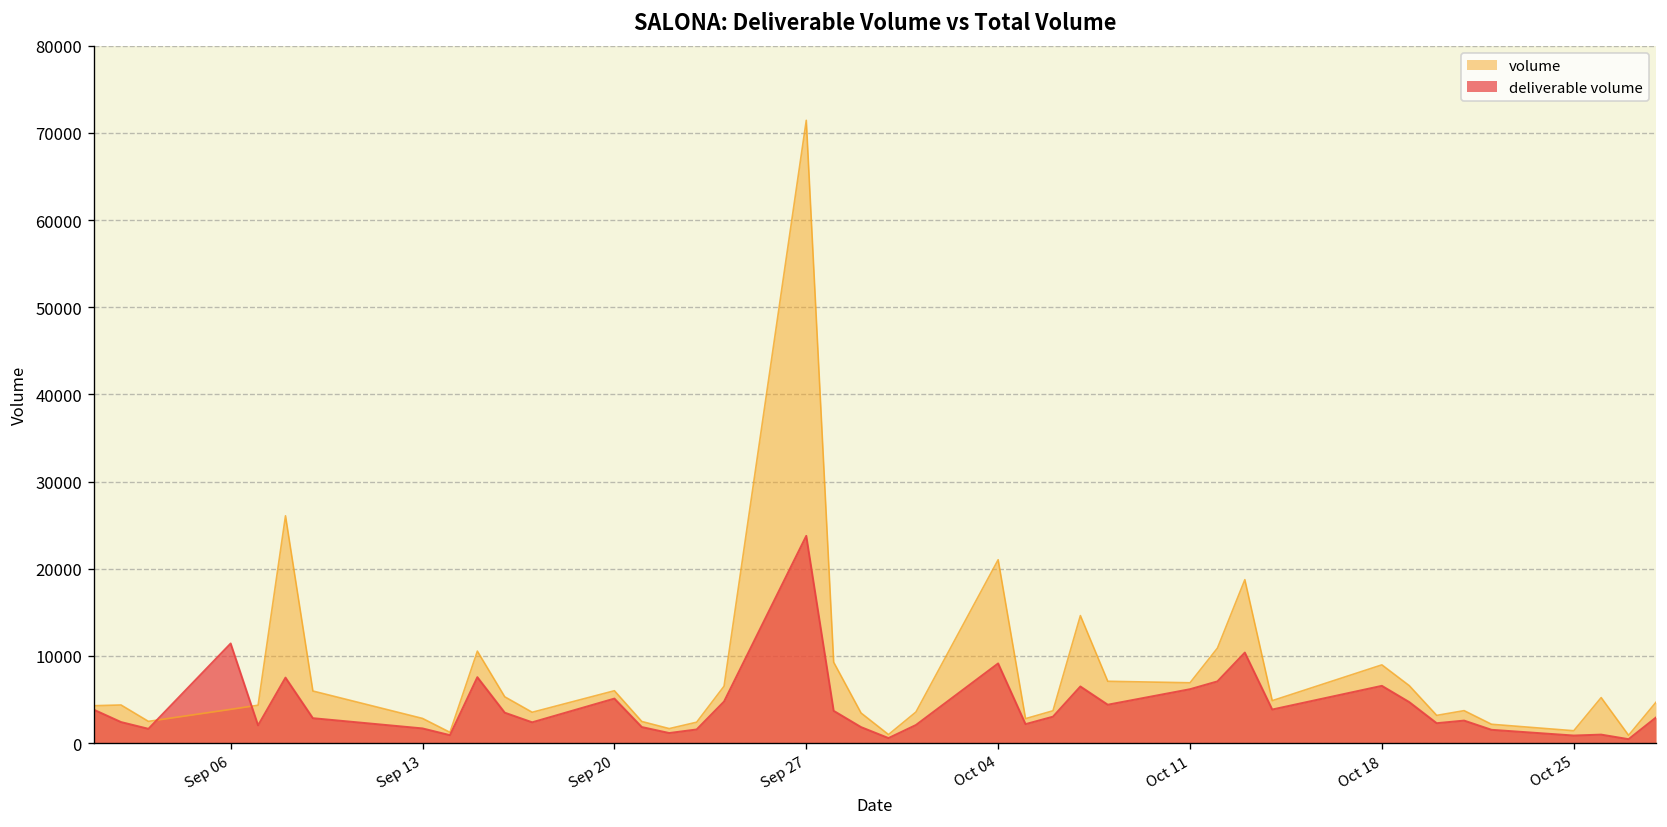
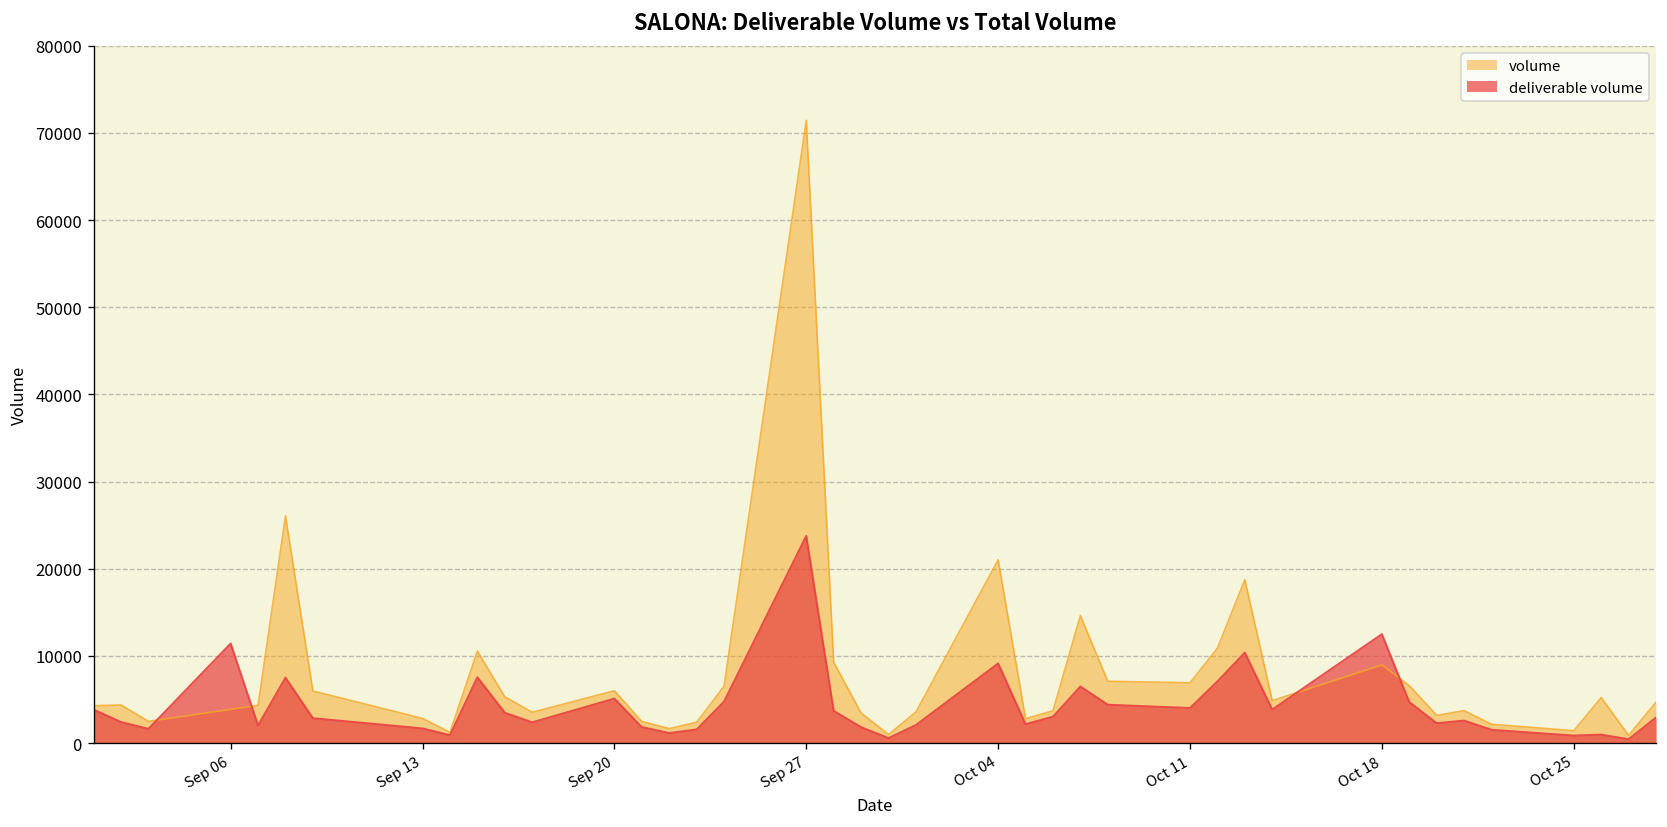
deliverable volume, Oct 11: 6000 -> 4000
deliverable volume, Oct 18: 7000 -> 12000
